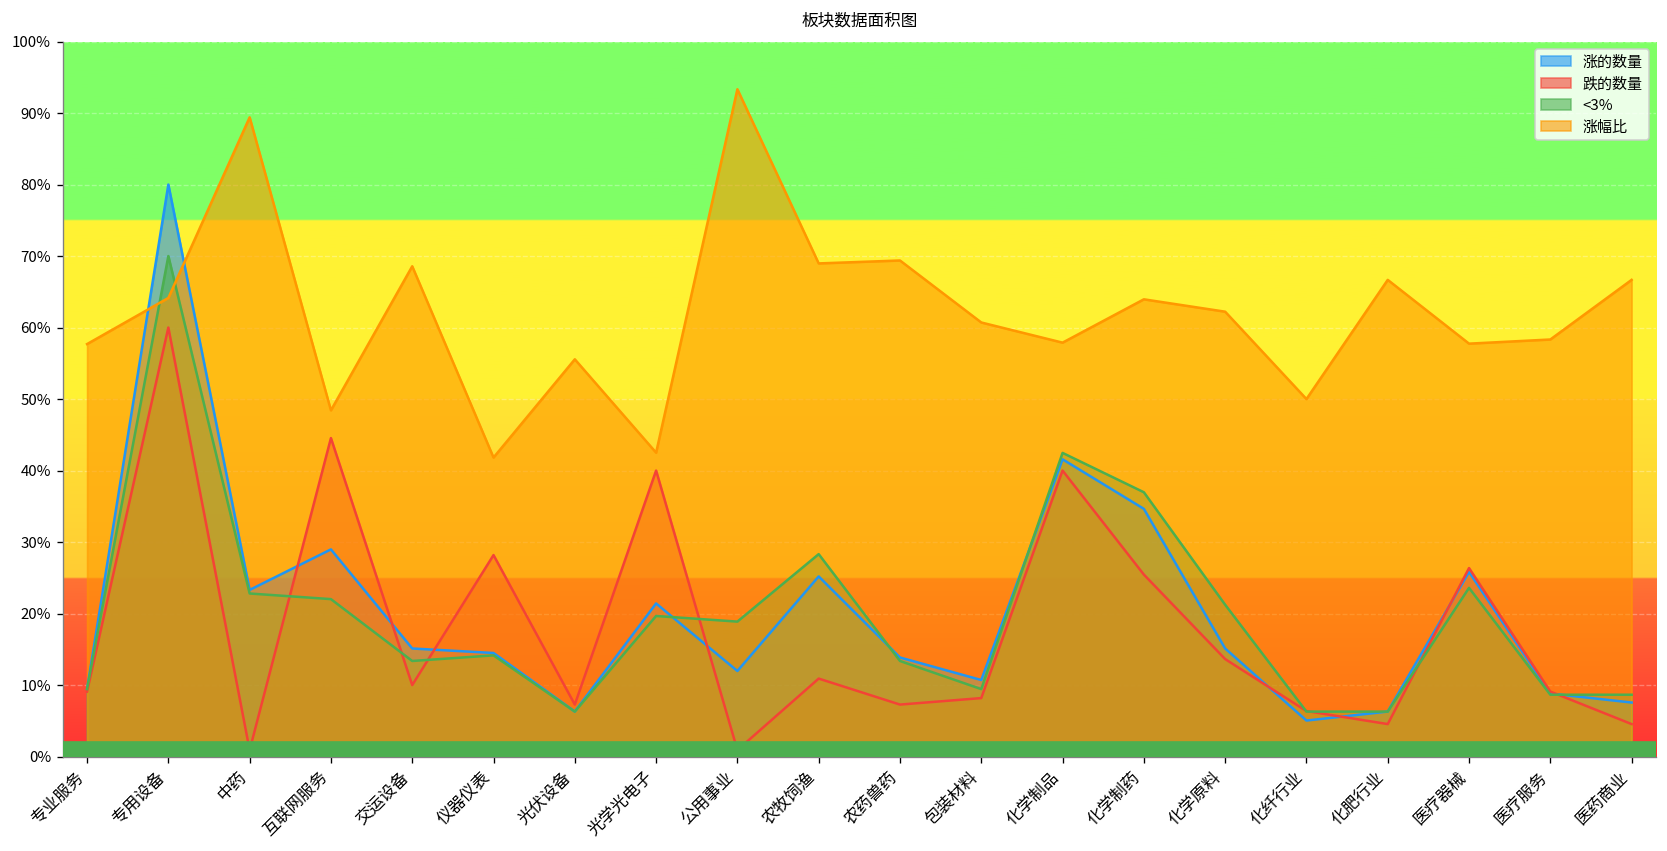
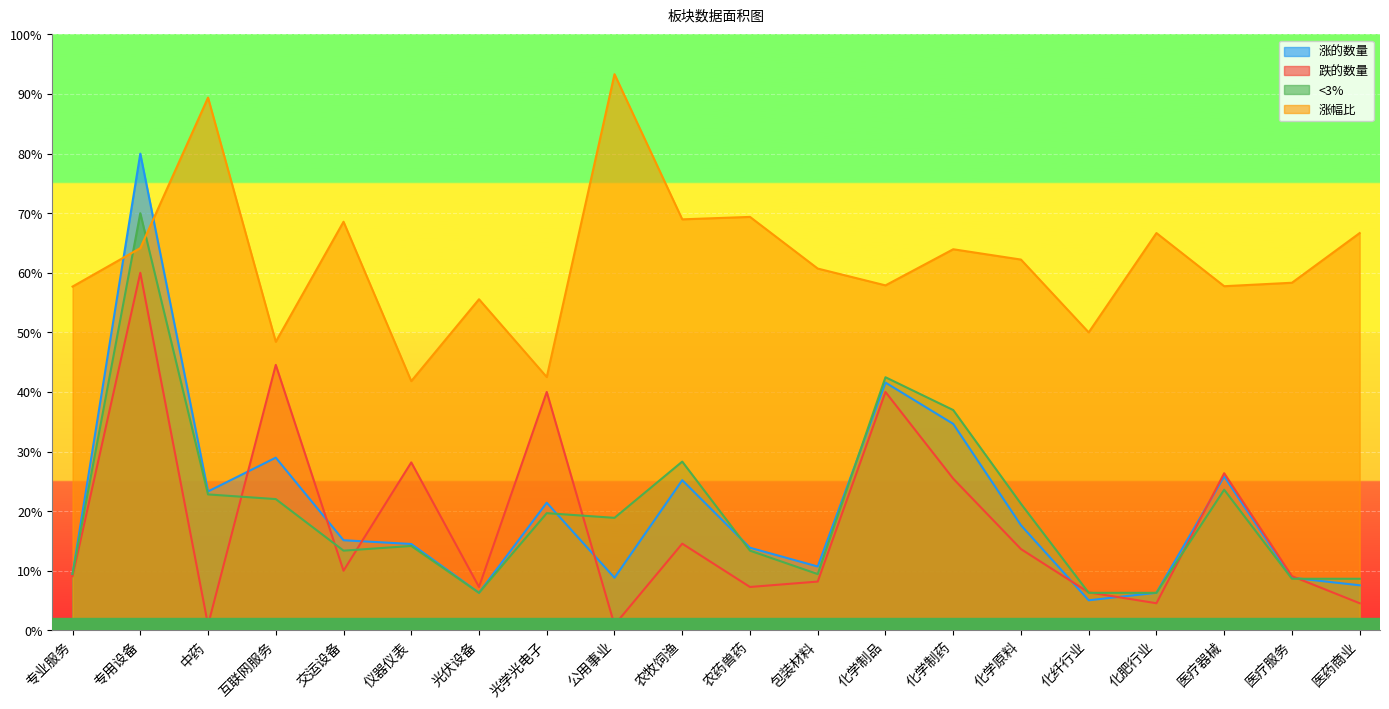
涨的数量, 公用事业: 12% -> 9%
跌的数量, 农牧饲渔: 11% -> 15%
涨的数量, 化学原料: 15% -> 18%
